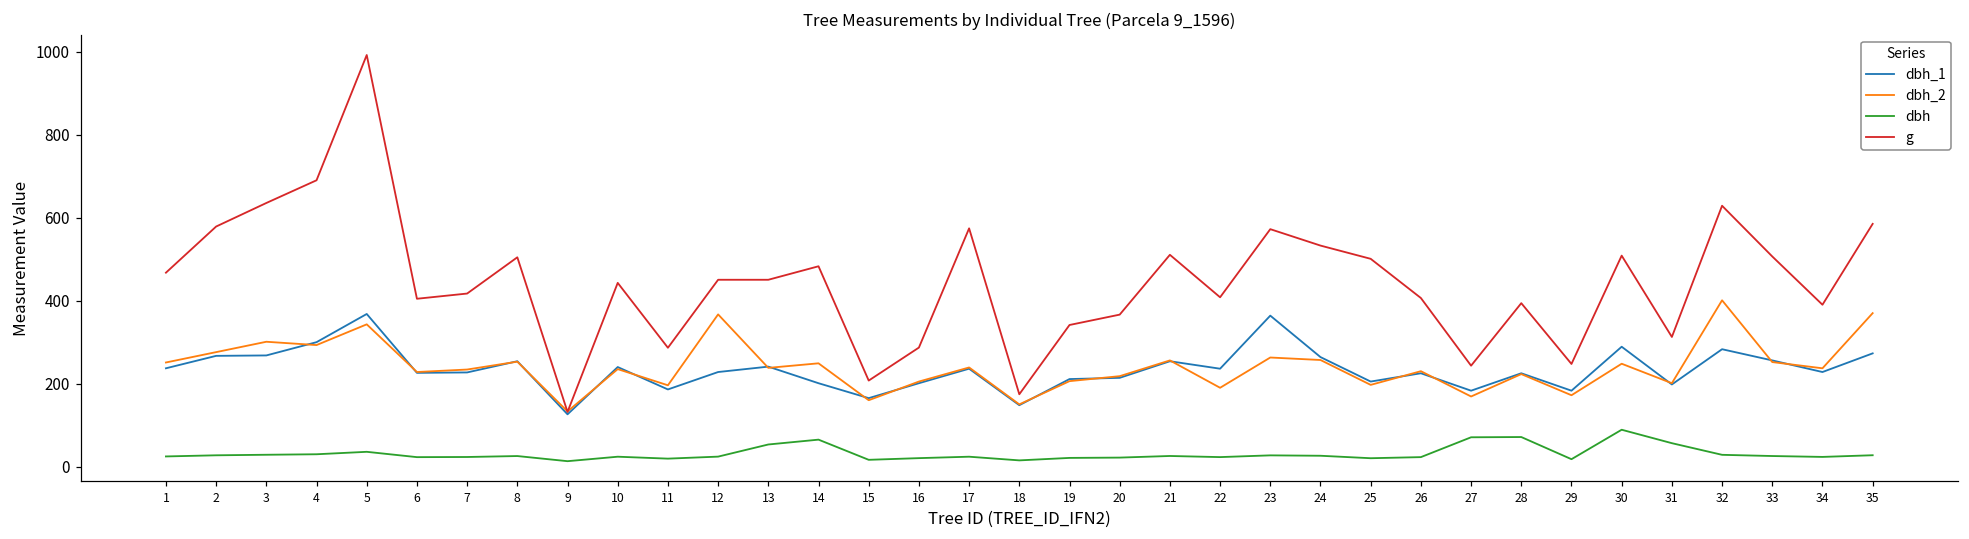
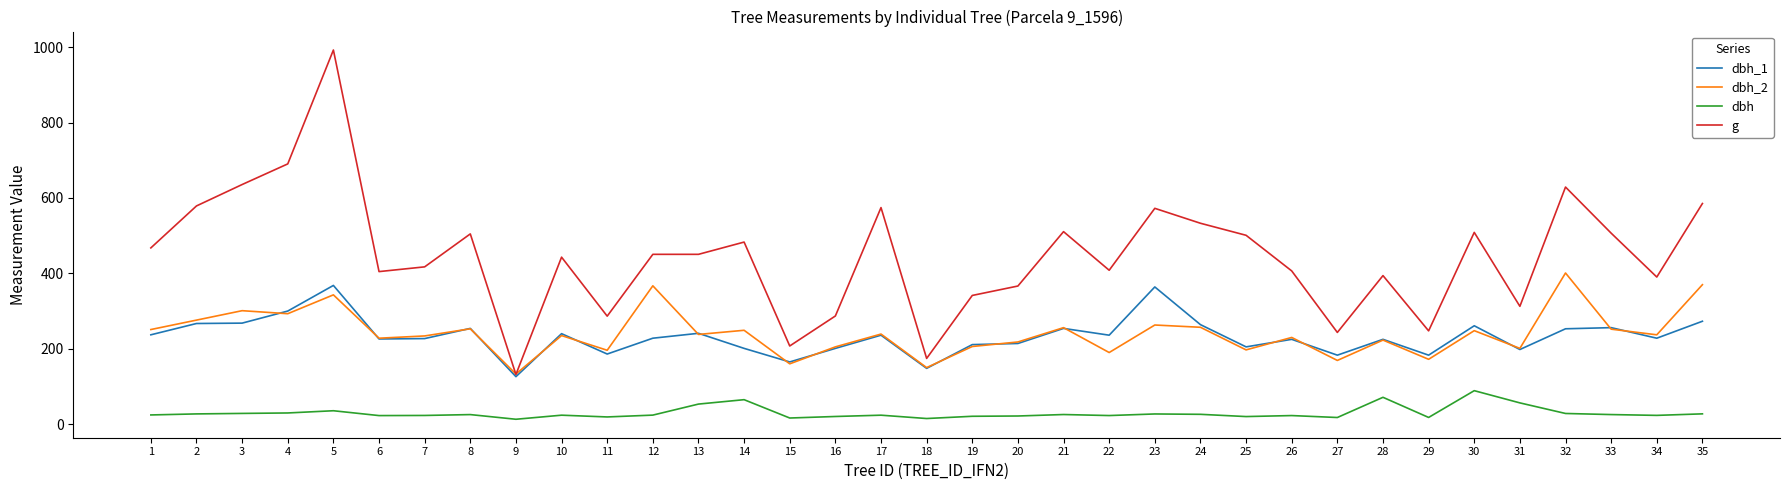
dbh, 27: 70 -> 20
dbh_1, 30: 290 -> 260
dbh_1, 32: 280 -> 250
